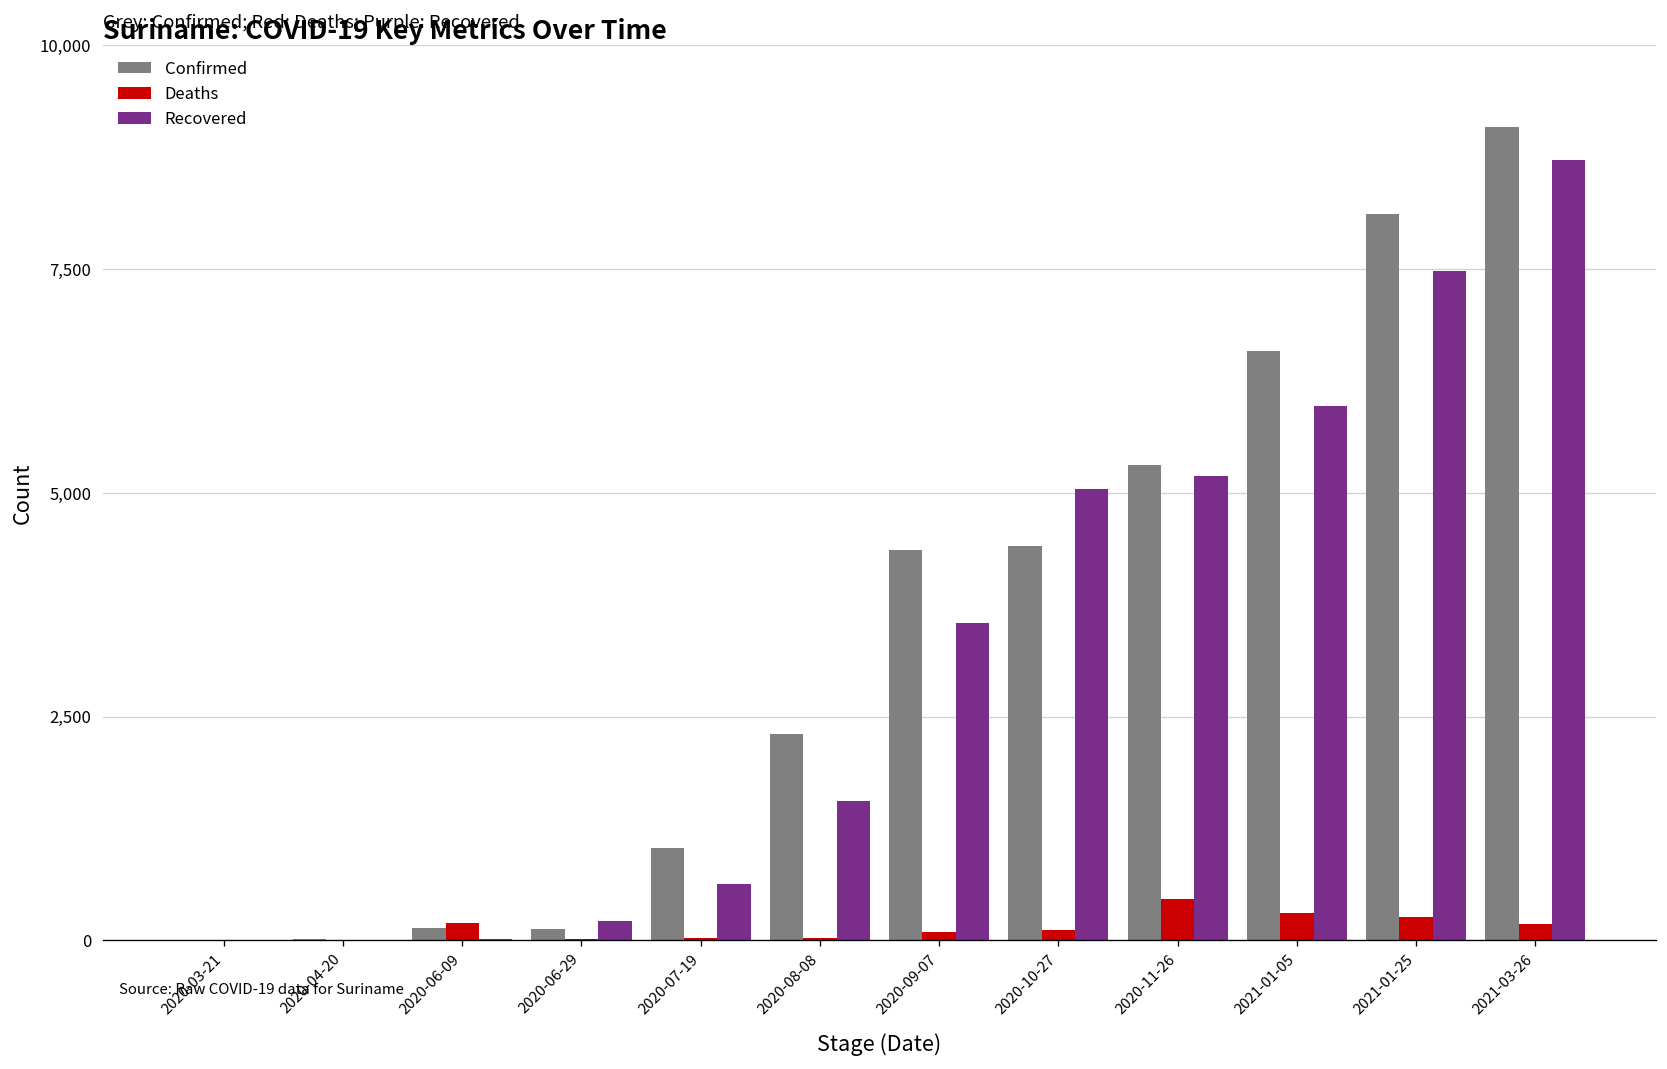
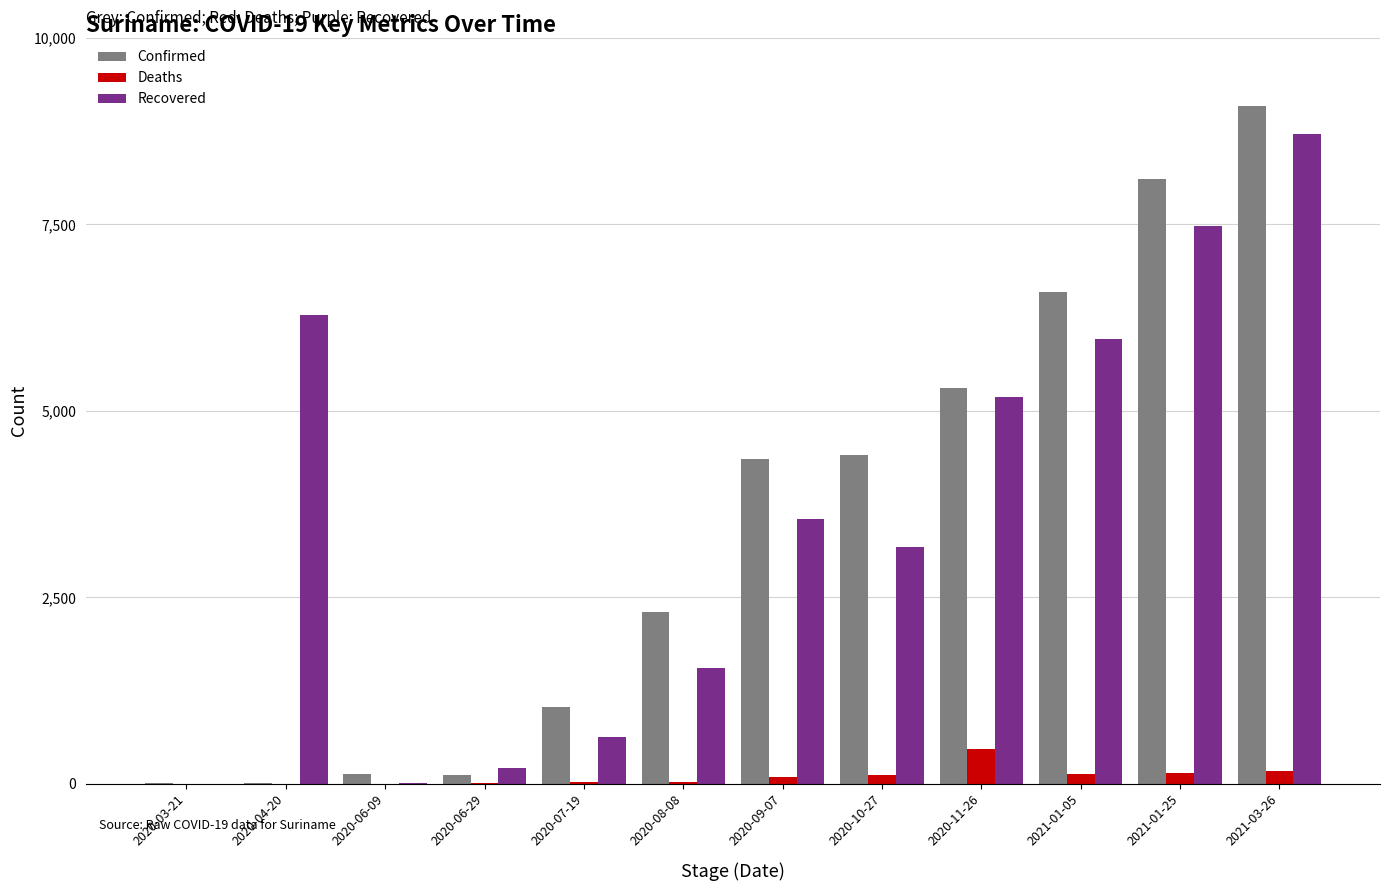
Recovered, 2020-04-20: 0 -> 6,300
Deaths, 2020-06-09: 200 -> 0
Recovered, 2020-10-27: 5,000 -> 3,200
Deaths, 2021-01-05: 300 -> 100
Deaths, 2021-01-25: 300 -> 100
